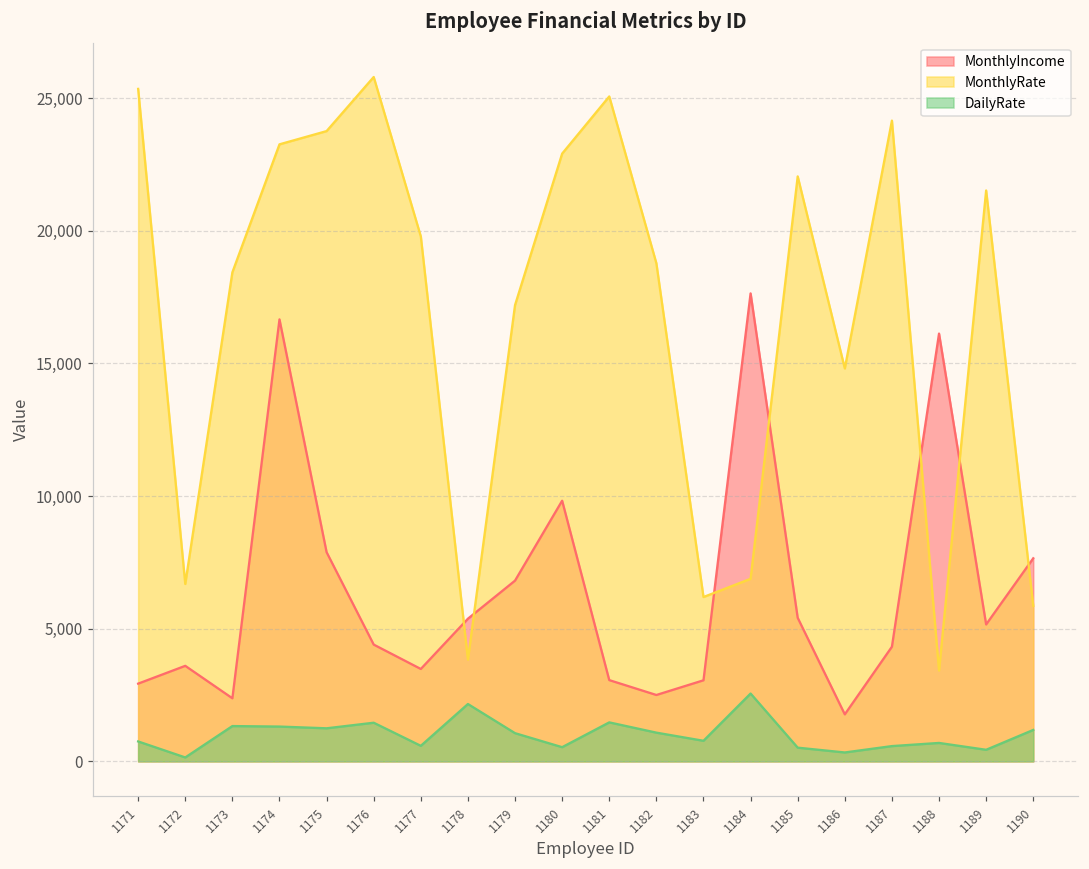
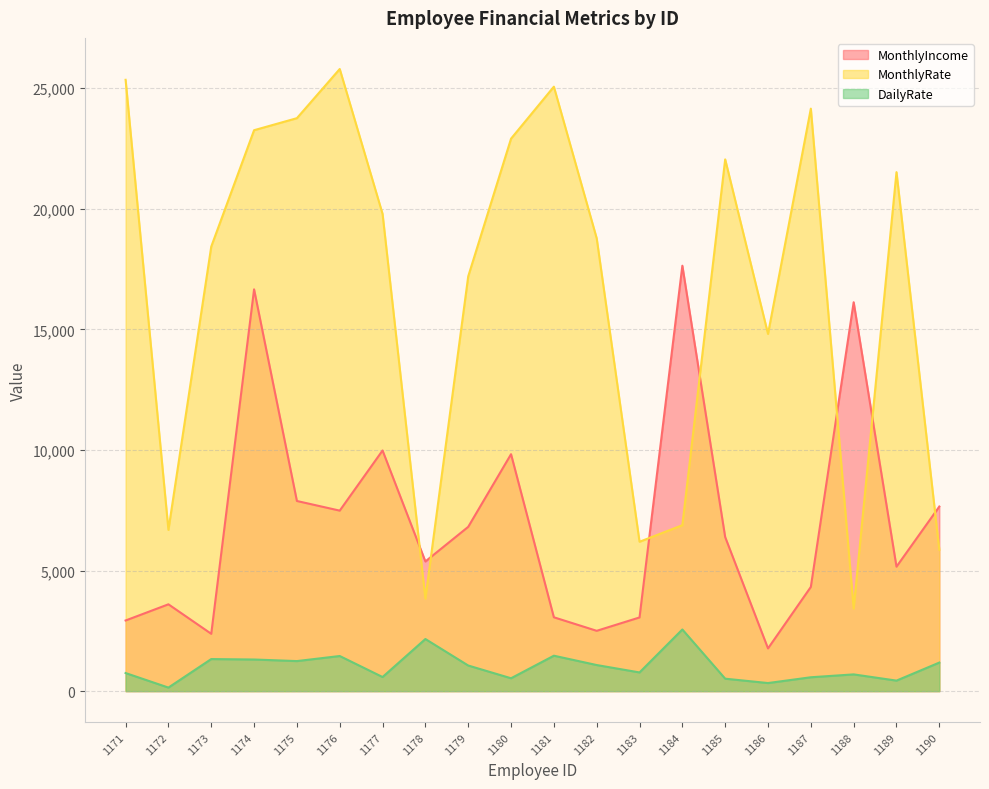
MonthlyIncome, 1176: 4,400 -> 7,500
MonthlyIncome, 1177: 3,500 -> 10,000
MonthlyIncome, 1185: 5,400 -> 6,400
